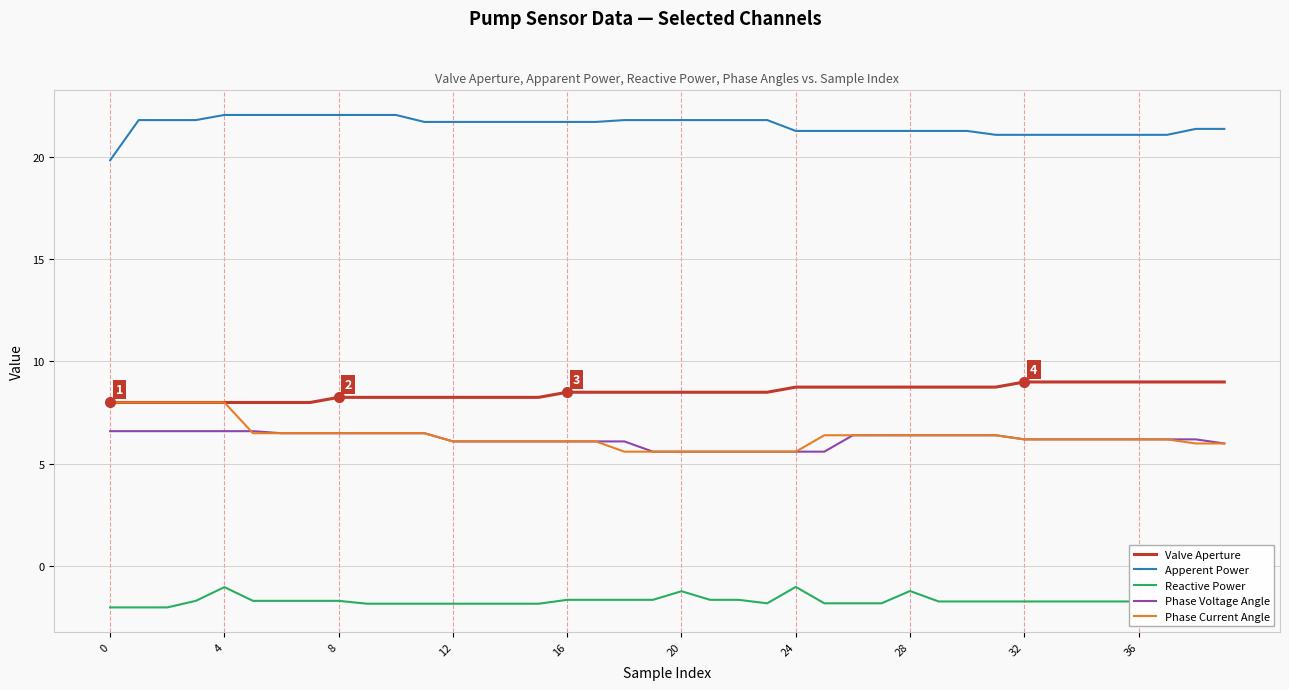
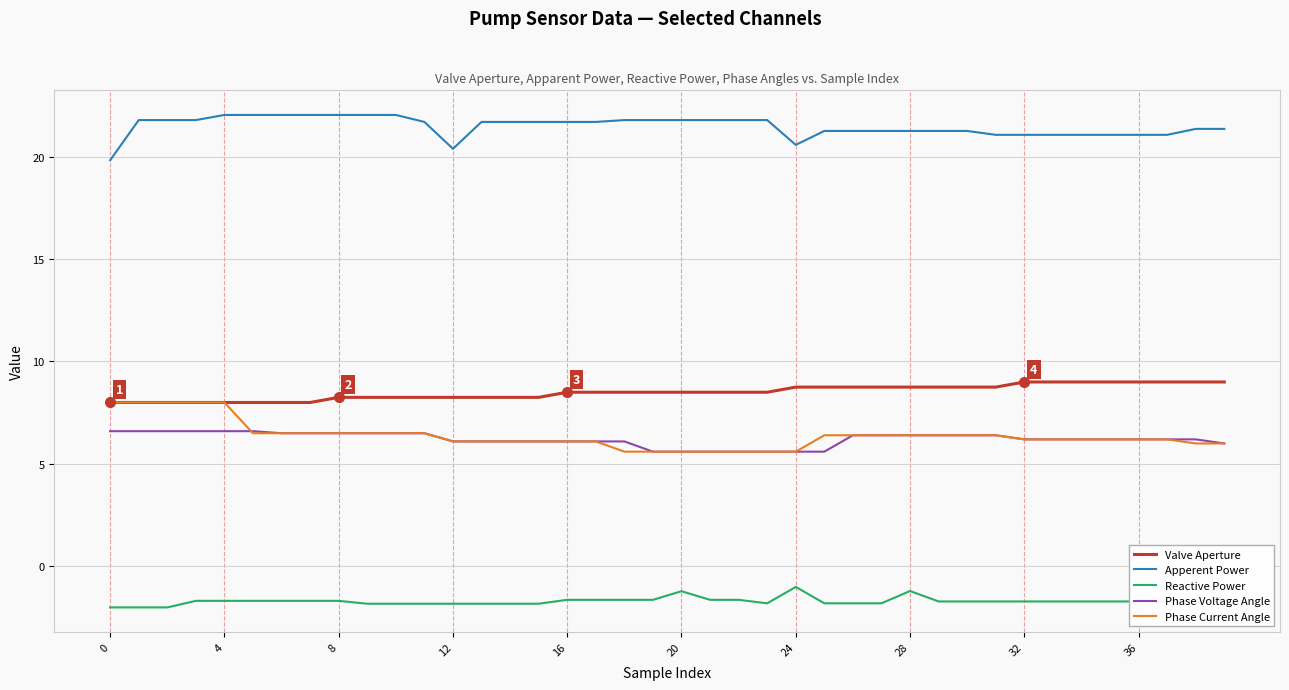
Reactive Power, 4: -1.0 -> -1.7
Apperent Power, 12: 21.7 -> 20.4
Apperent Power, 24: 21.3 -> 20.6
